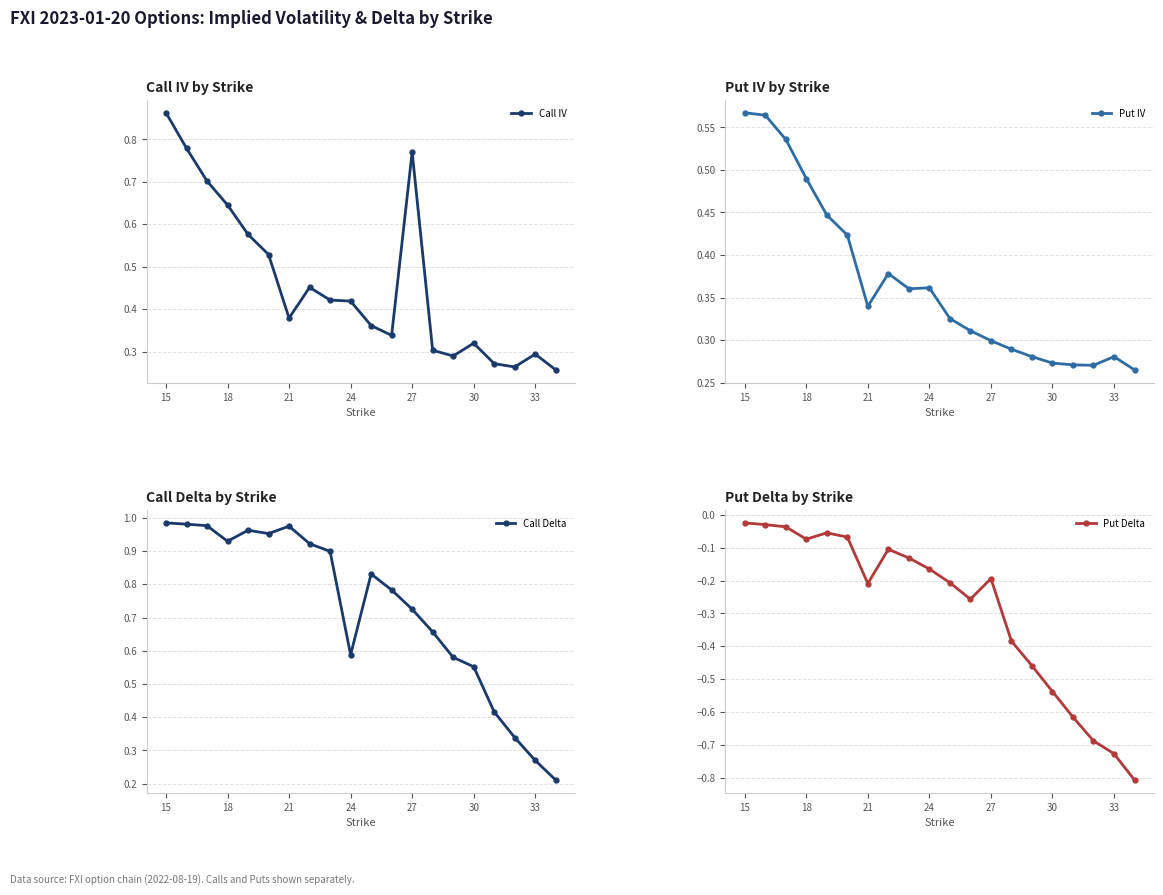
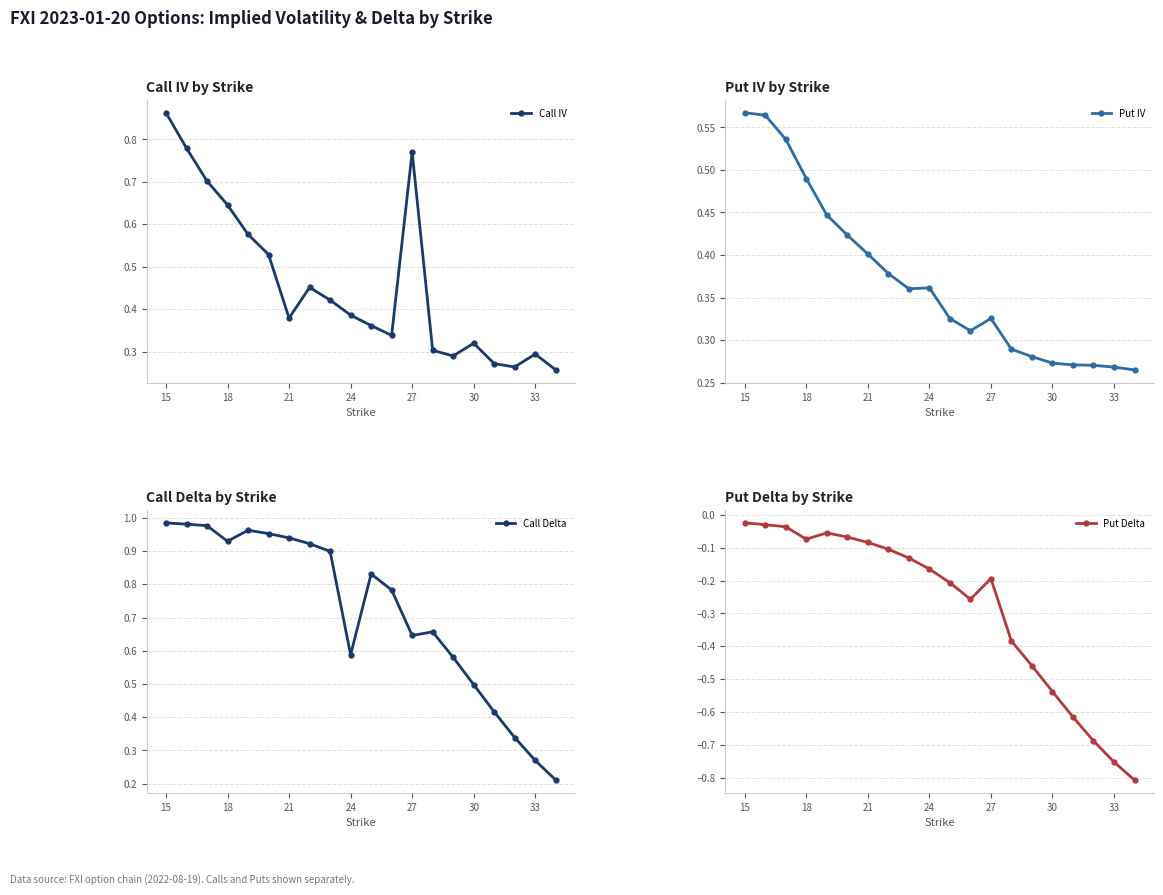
Call IV by Strike, 24: 0.42 -> 0.39
Put IV by Strike, 21: 0.34 -> 0.40
Put IV by Strike, 27: 0.30 -> 0.33
Put IV by Strike, 33: 0.28 -> 0.27
Call Delta by Strike, 21: 0.97 -> 0.94
Call Delta by Strike, 27: 0.73 -> 0.65
Call Delta by Strike, 30: 0.55 -> 0.50
Put Delta by Strike, 21: -0.21 -> -0.08
Put Delta by Strike, 33: -0.73 -> -0.75
